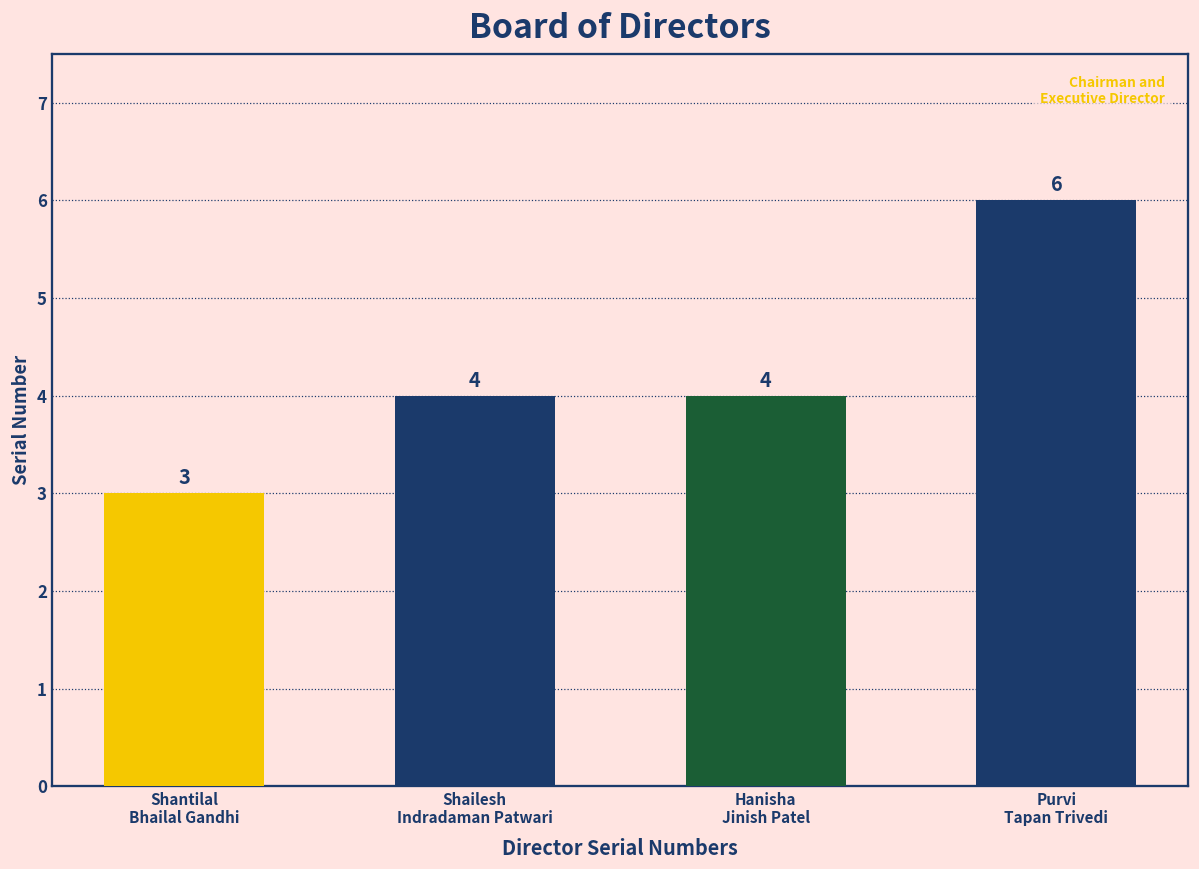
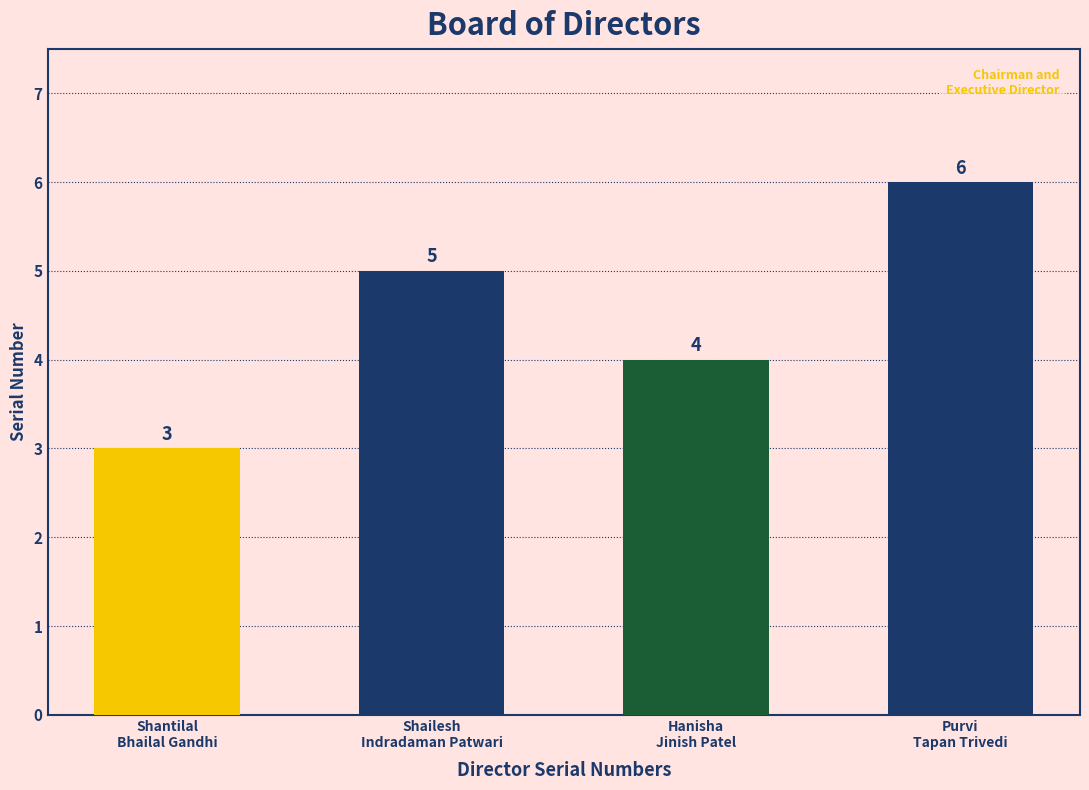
Shailesh Indradaman Patwari: 4 -> 5
